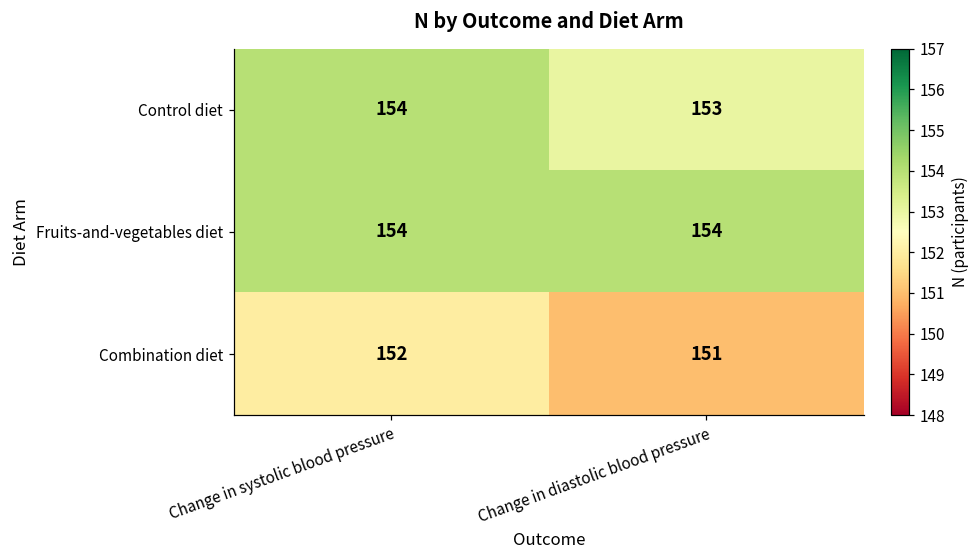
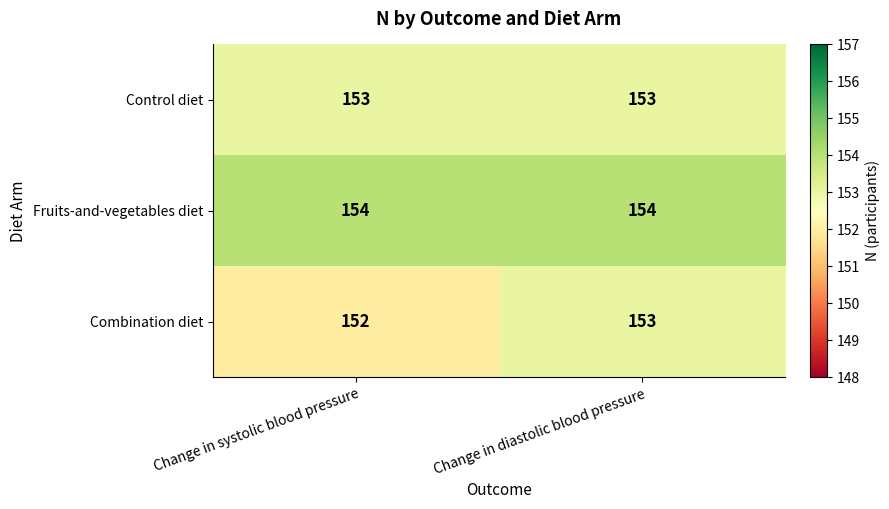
Control diet, Change in systolic blood pressure: 154 -> 153
Combination diet, Change in diastolic blood pressure: 151 -> 153
